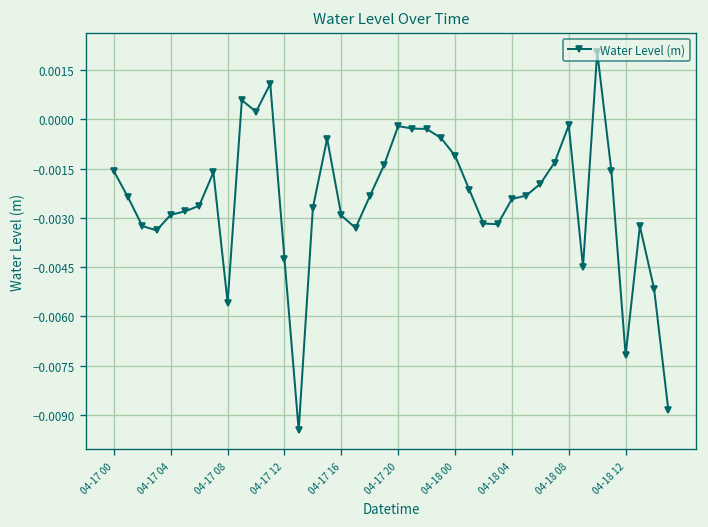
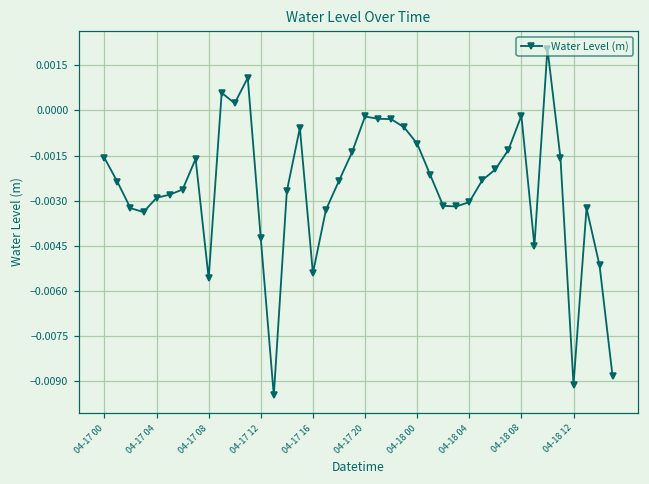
04-17 16: -0.0029 -> -0.0054
04-18 04: -0.0024 -> -0.0030
04-18 12: -0.0072 -> -0.0091
